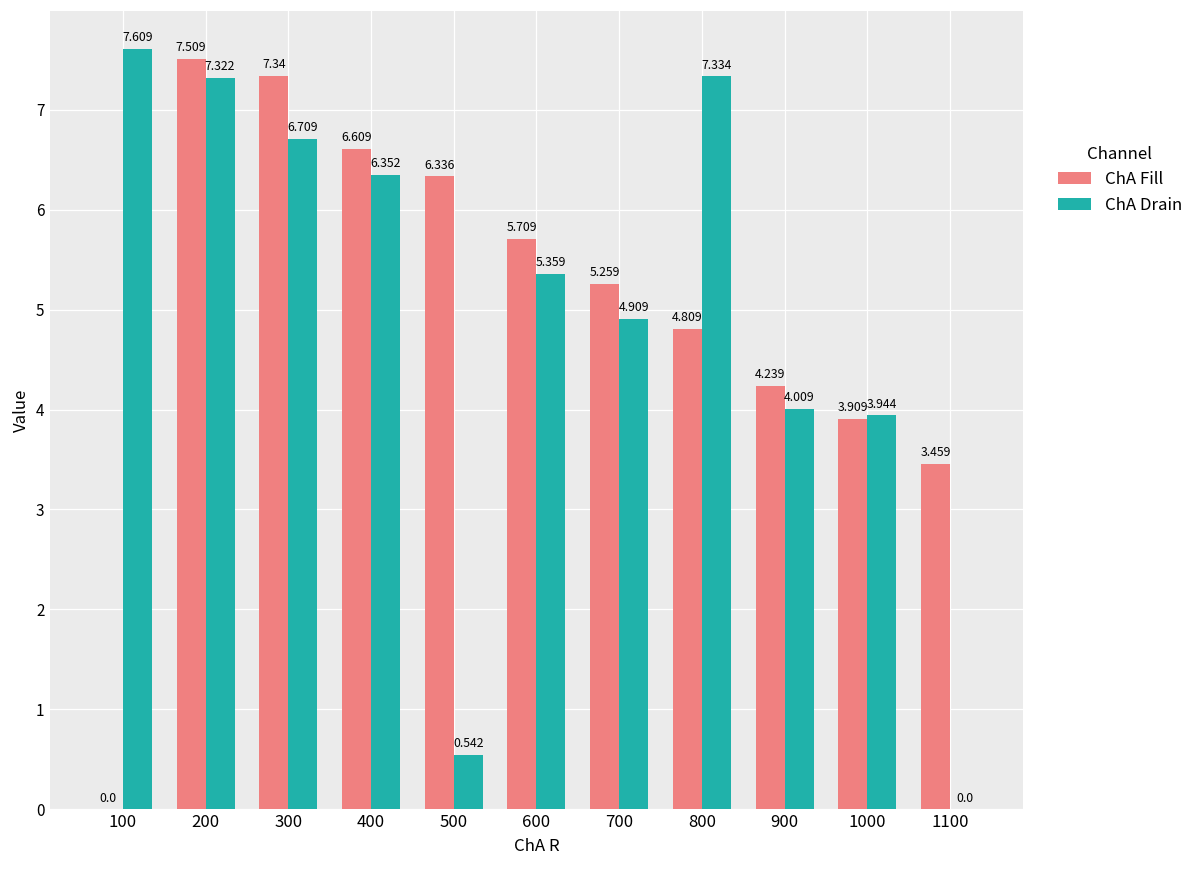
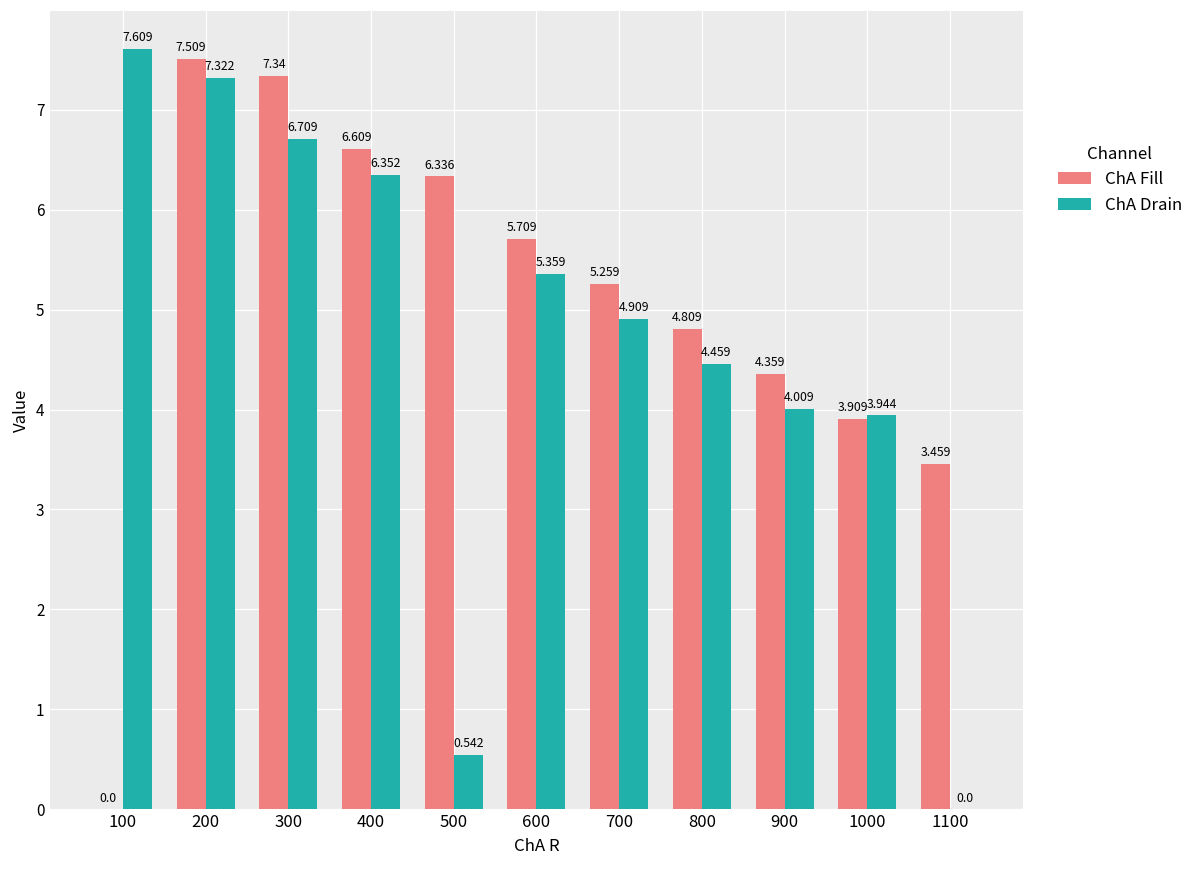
ChA Drain, 800: 7.334 -> 4.459
ChA Fill, 900: 4.239 -> 4.359
